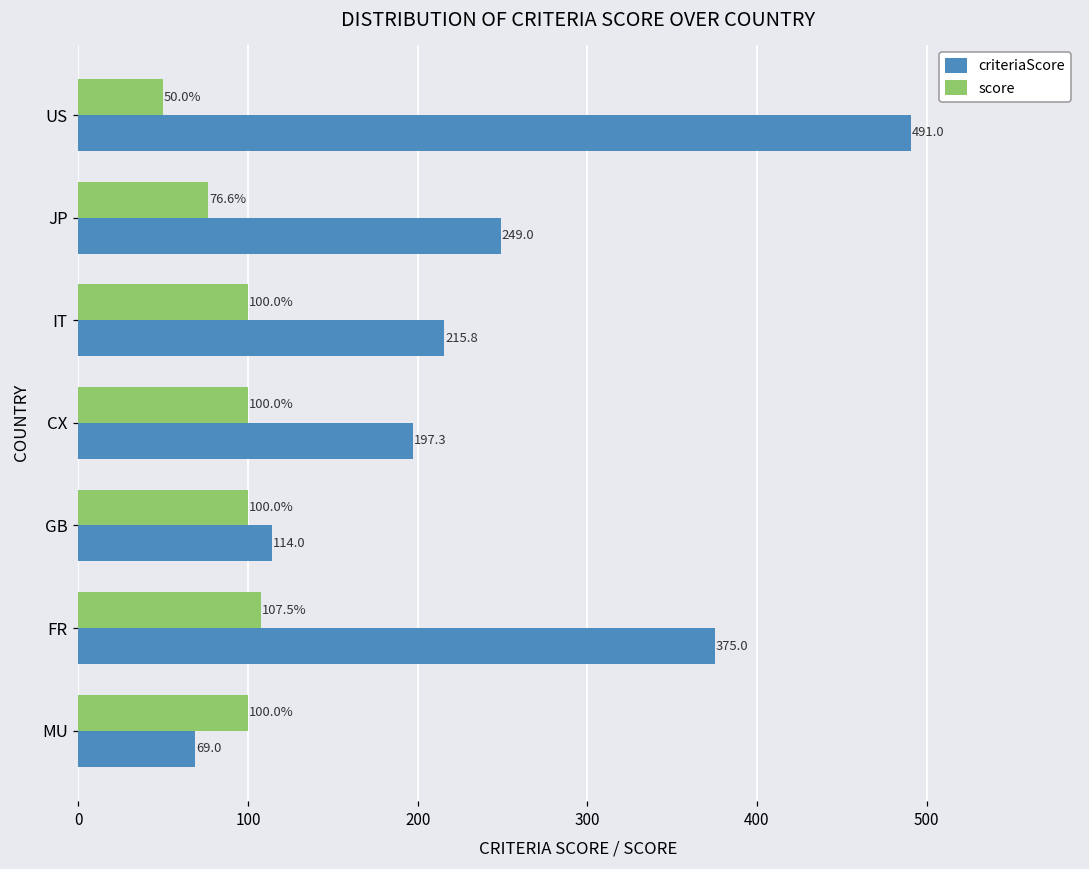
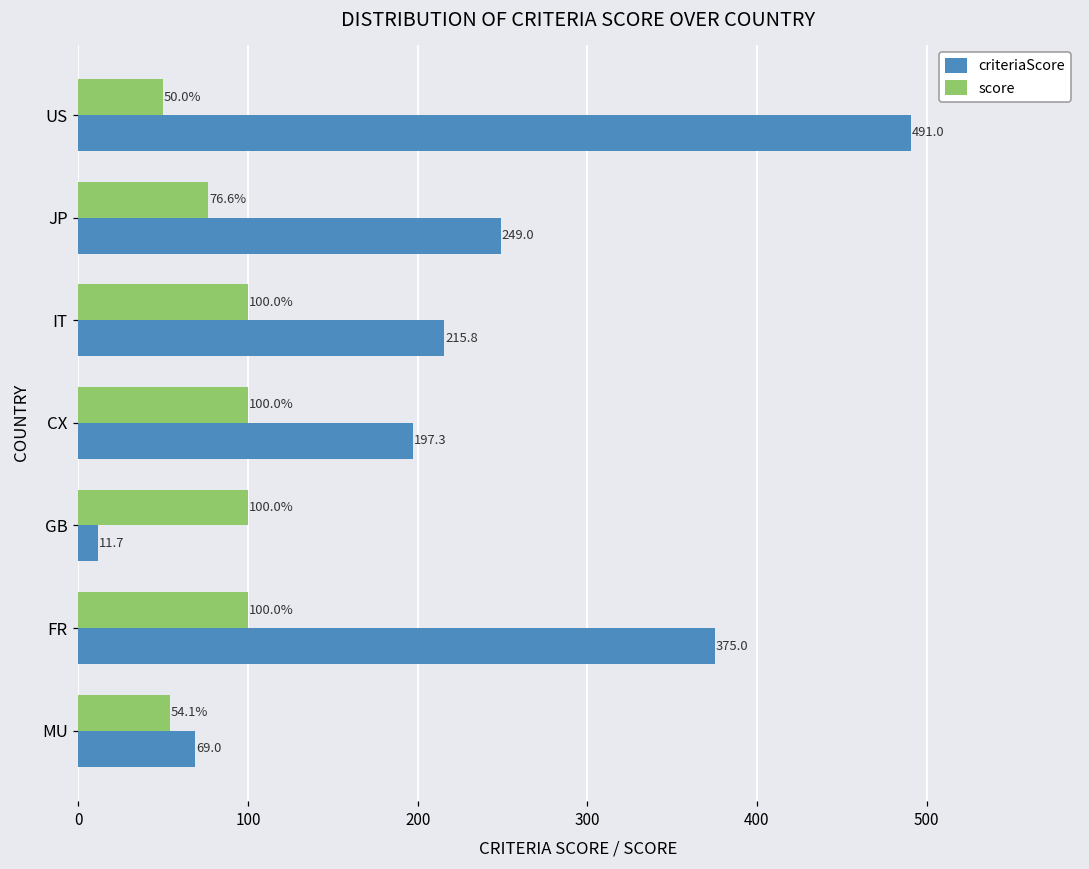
criteriaScore, GB: 114.0 -> 11.7
score, FR: 107.5% -> 100.0%
score, MU: 100.0% -> 54.1%
